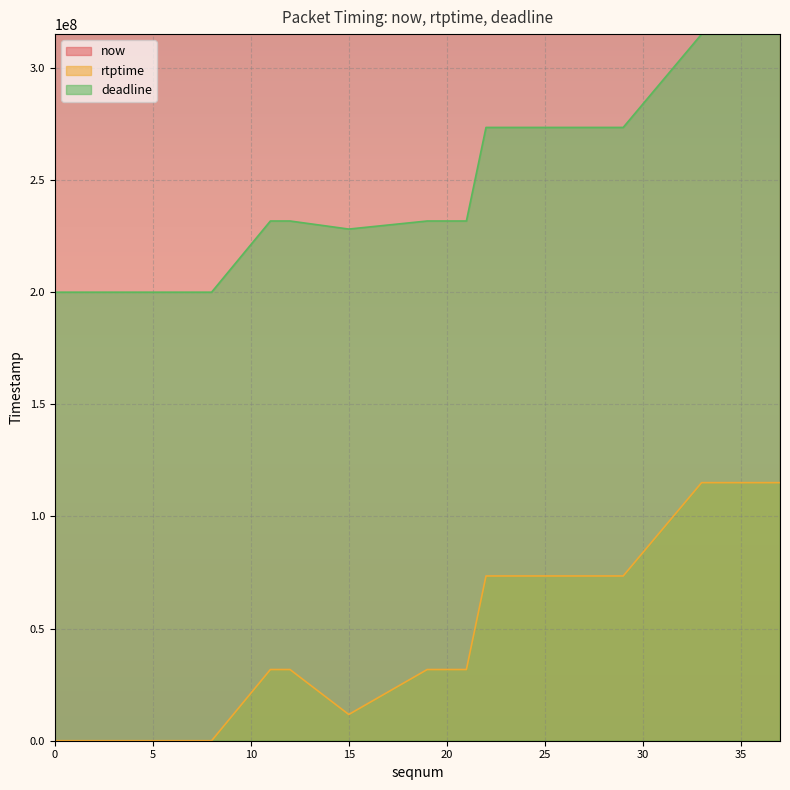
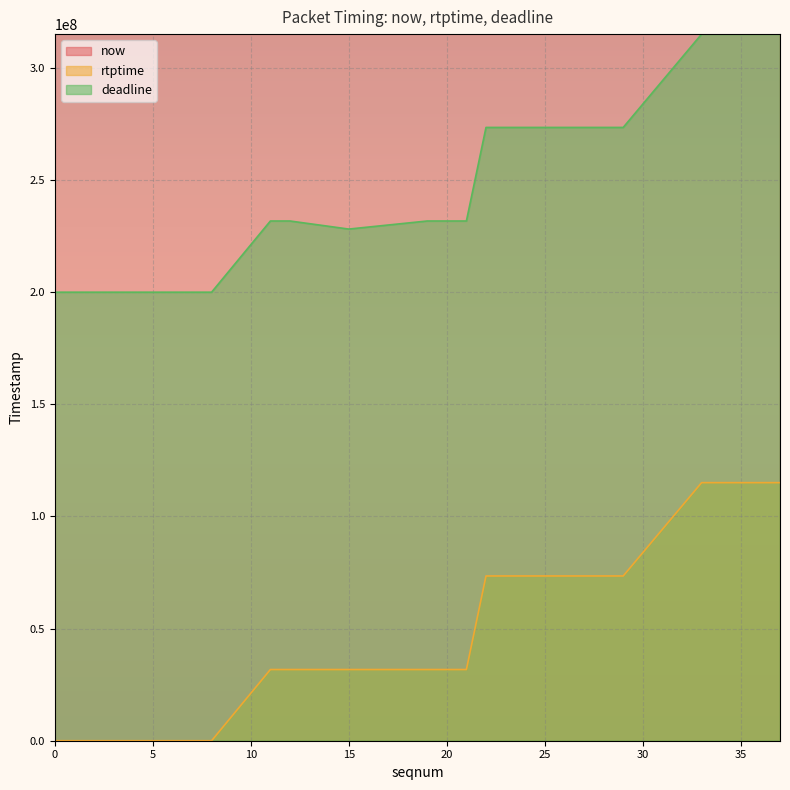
rtptime, 15: 12000000 -> 32000000
